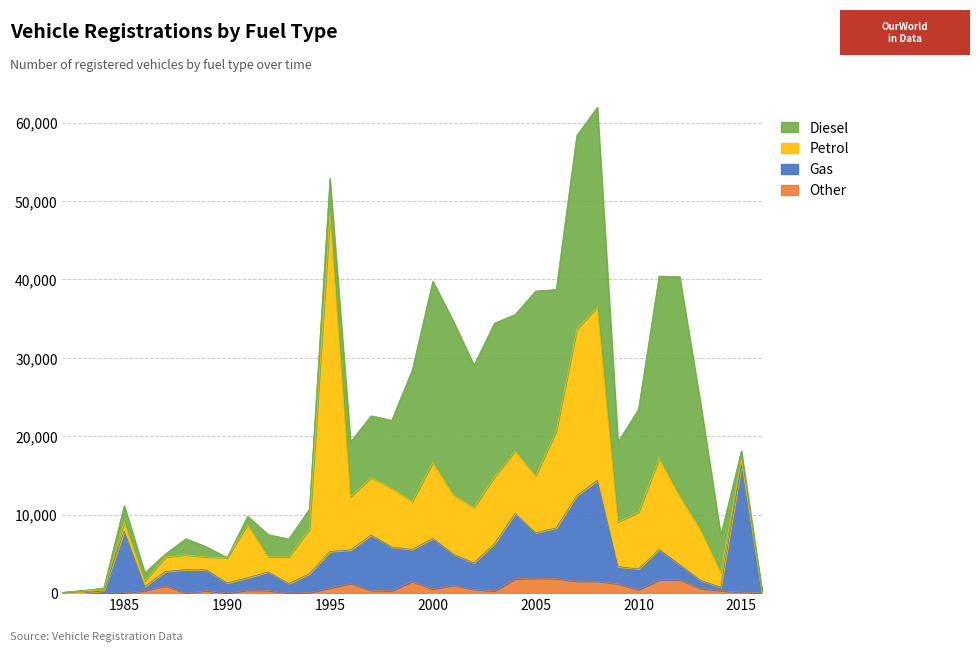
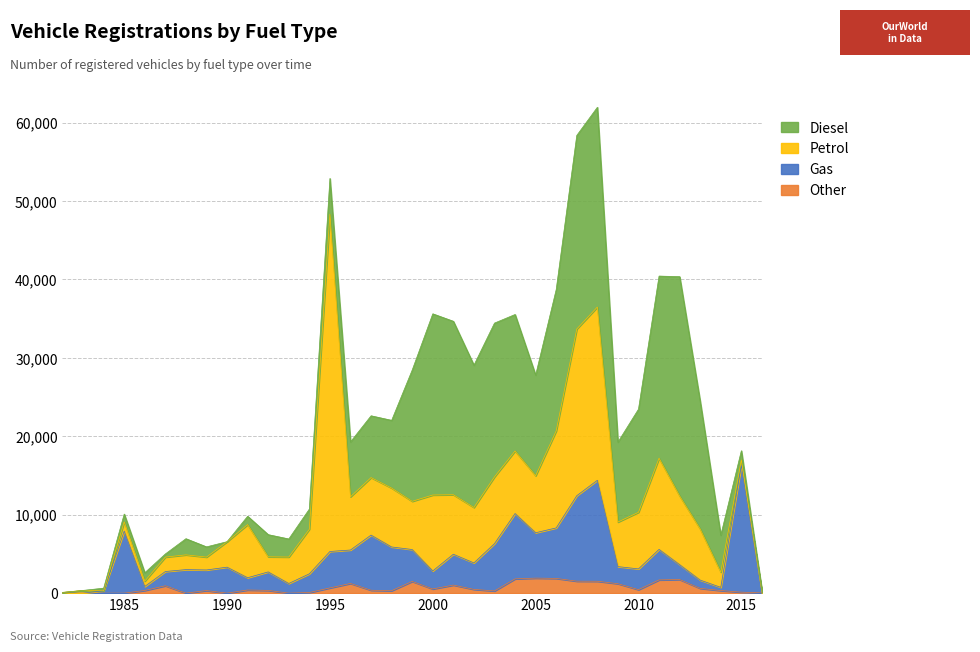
Diesel, 1985: 2,000 -> 1,000
Gas, 1990: 1,000 -> 3,000
Gas, 2000: 6,000 -> 2,000
Diesel, 2005: 24,000 -> 13,000
